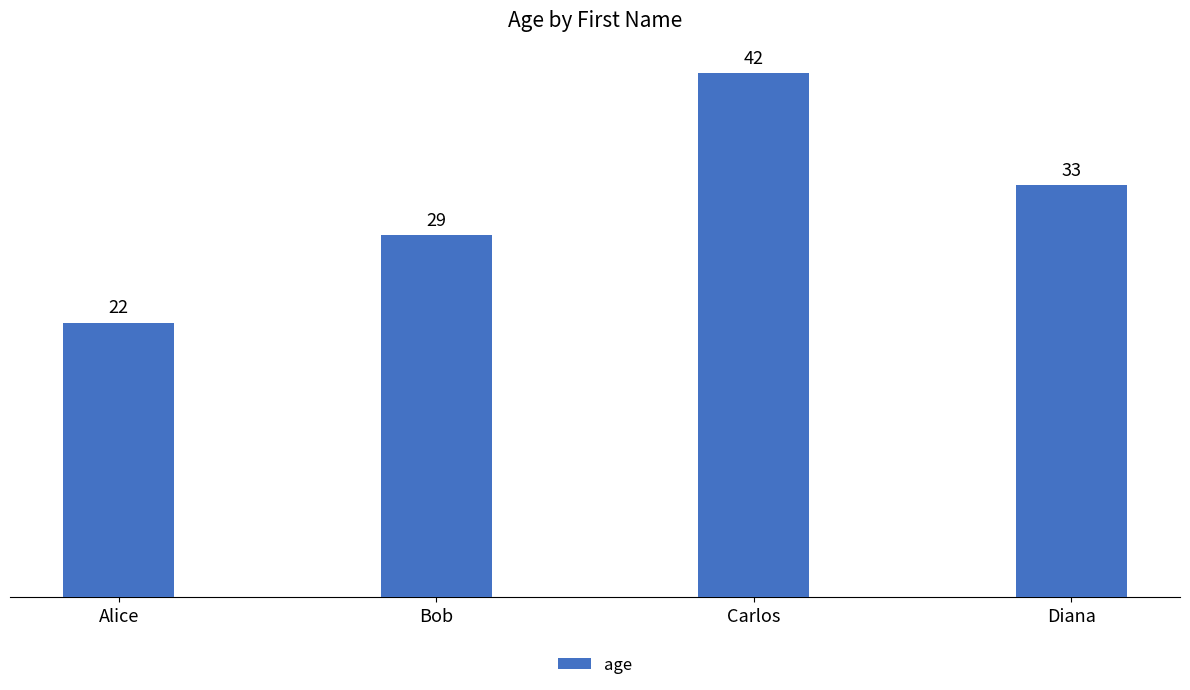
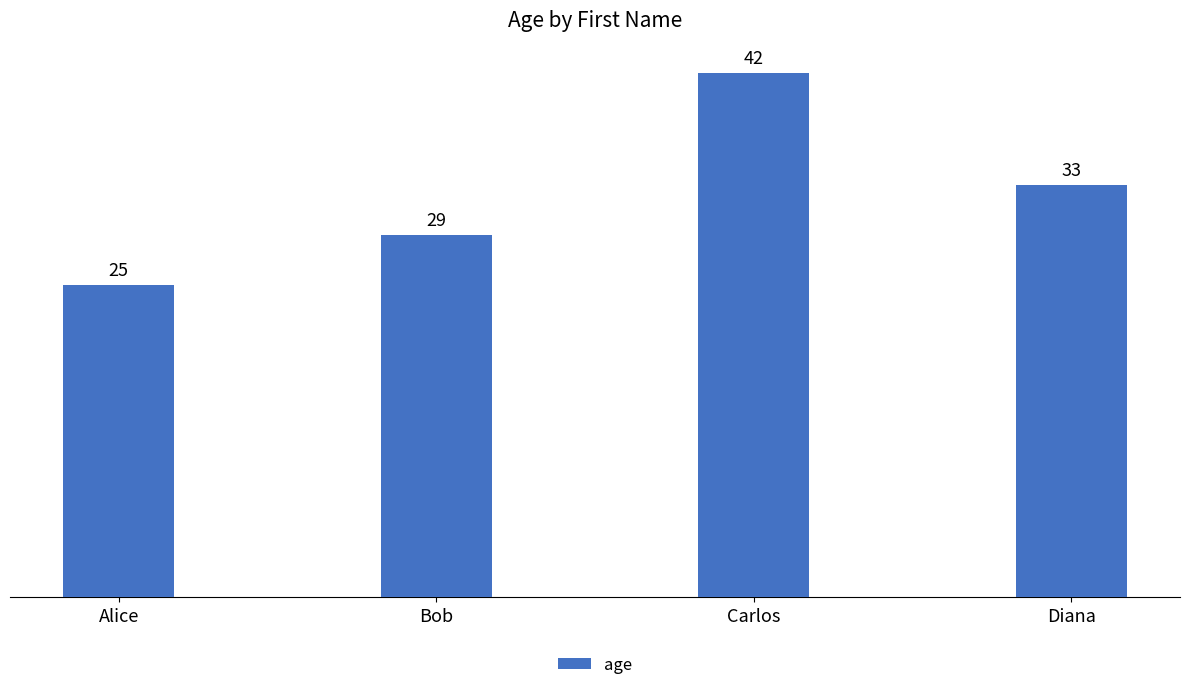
Alice: 22 -> 25
